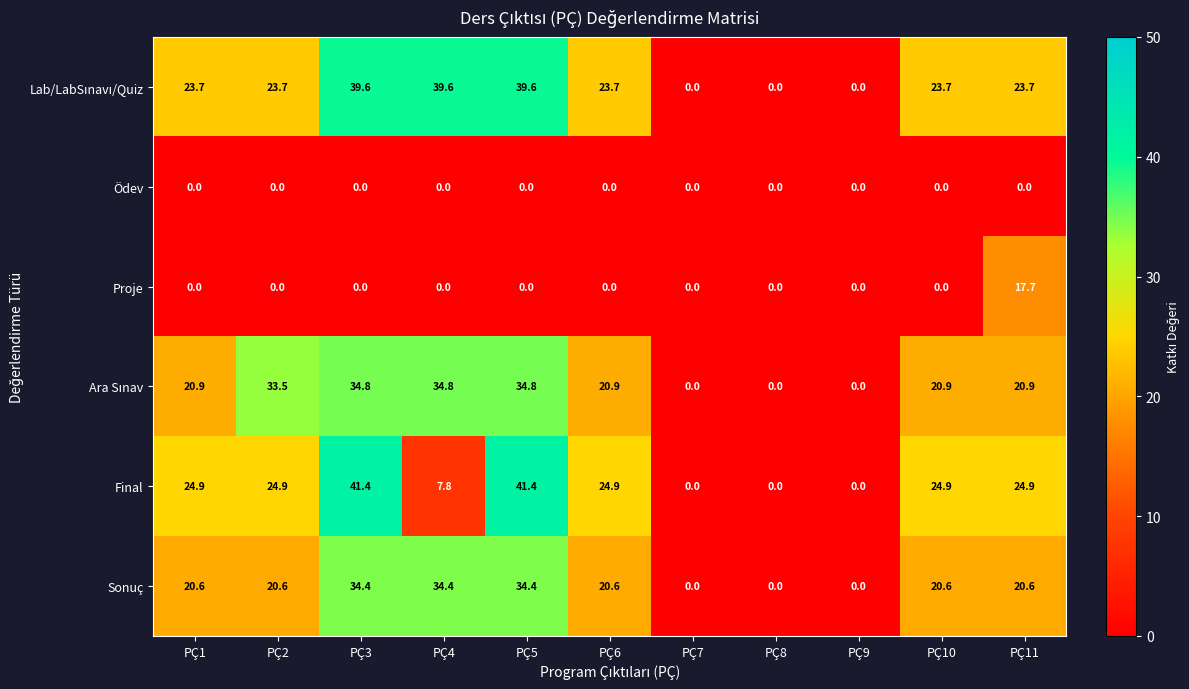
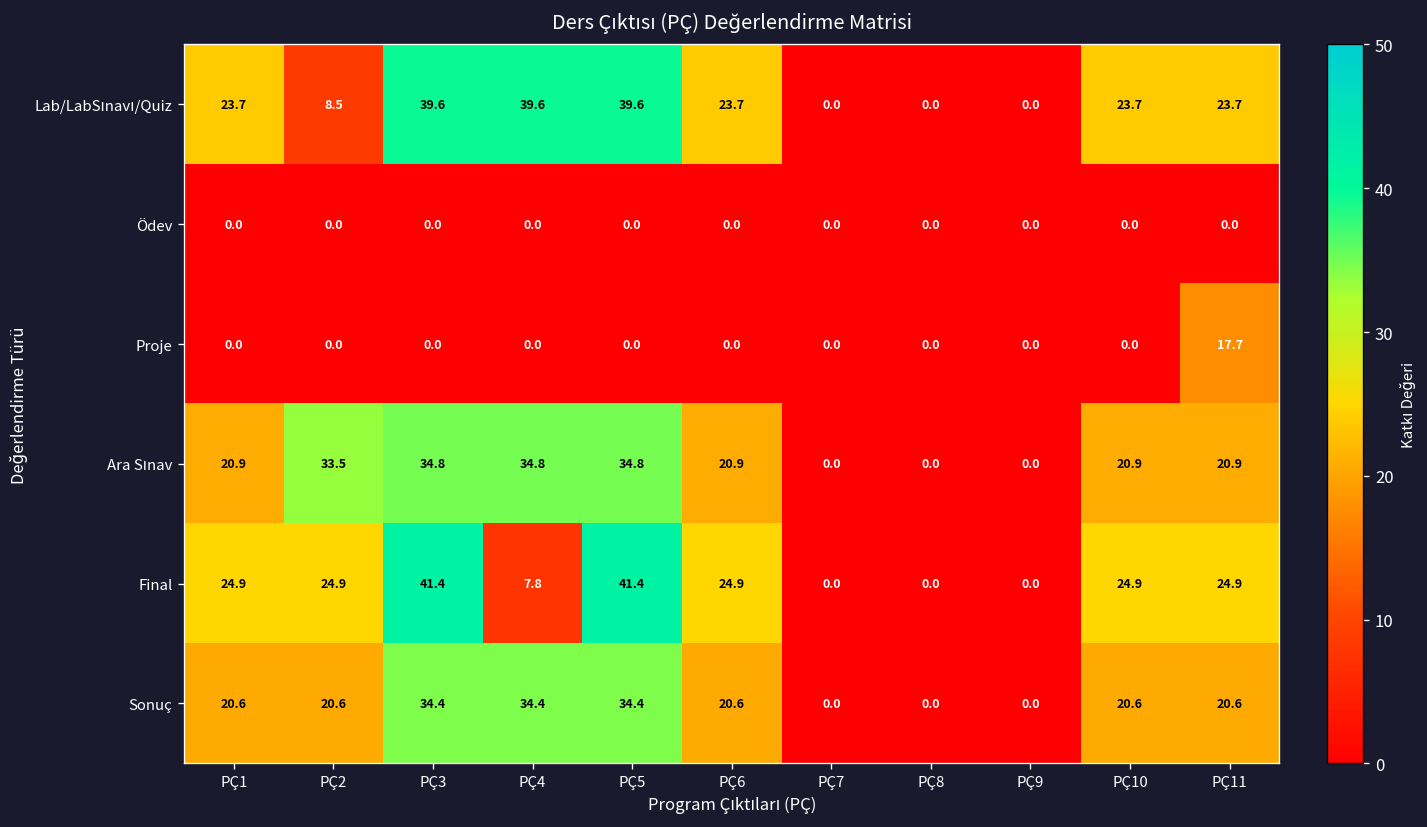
Lab/LabSınavı/Quiz, PÇ2: 23.7 -> 8.5
